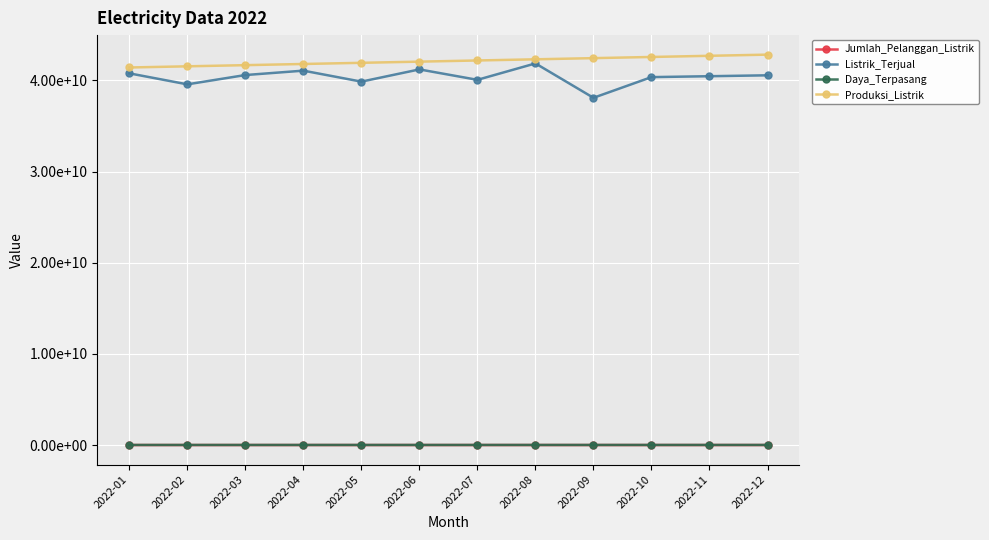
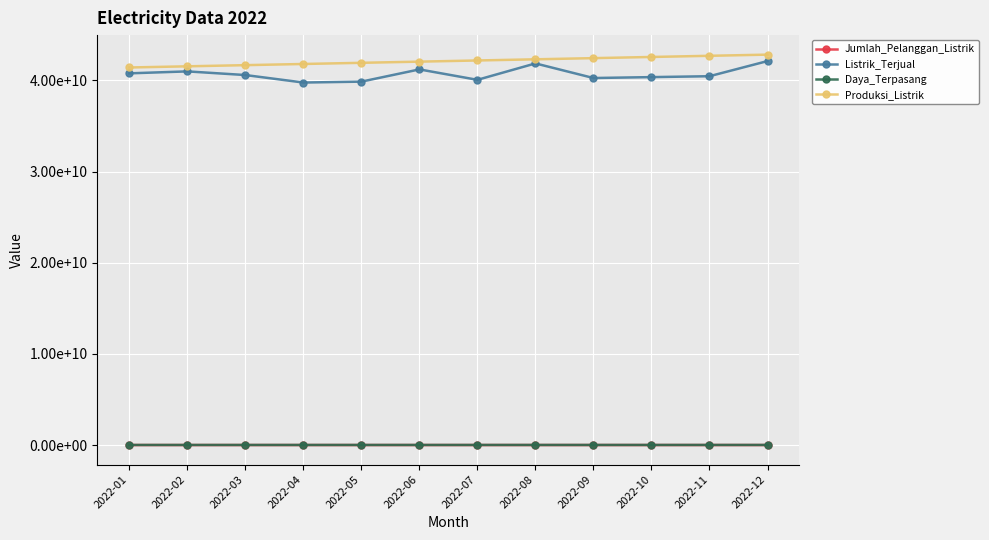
Listrik_Terjual, 2022-02: 40000000000 -> 41000000000
Listrik_Terjual, 2022-04: 41000000000 -> 40000000000
Listrik_Terjual, 2022-09: 38000000000 -> 40000000000
Listrik_Terjual, 2022-12: 41000000000 -> 42000000000
